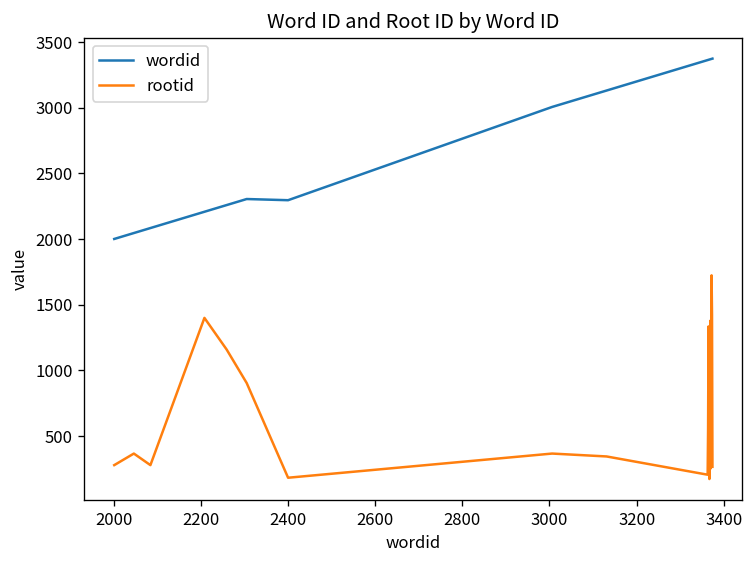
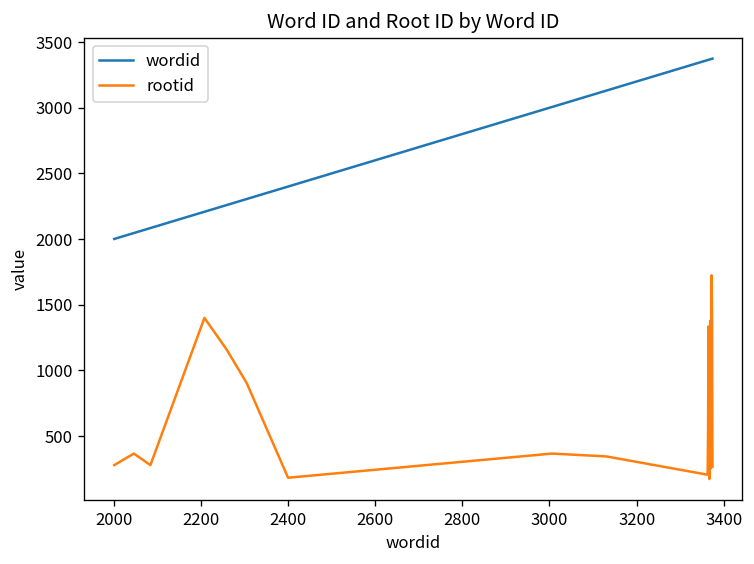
wordid, 2400: 2300 -> 2400
